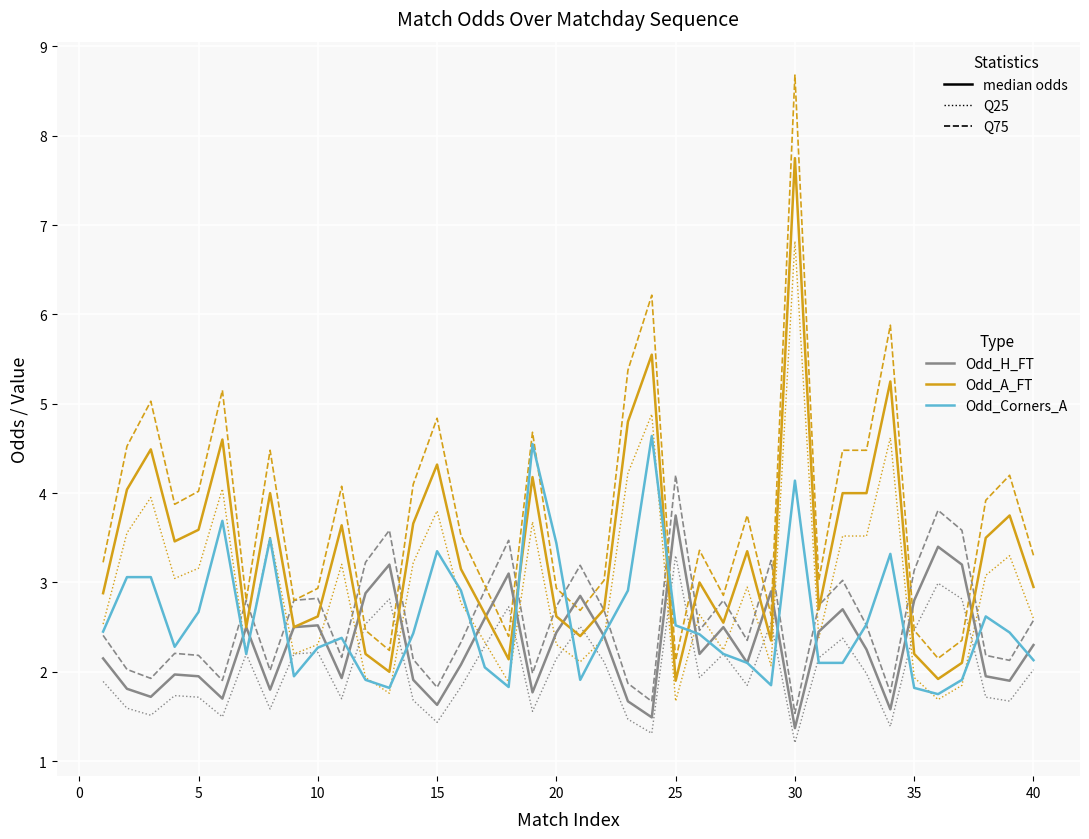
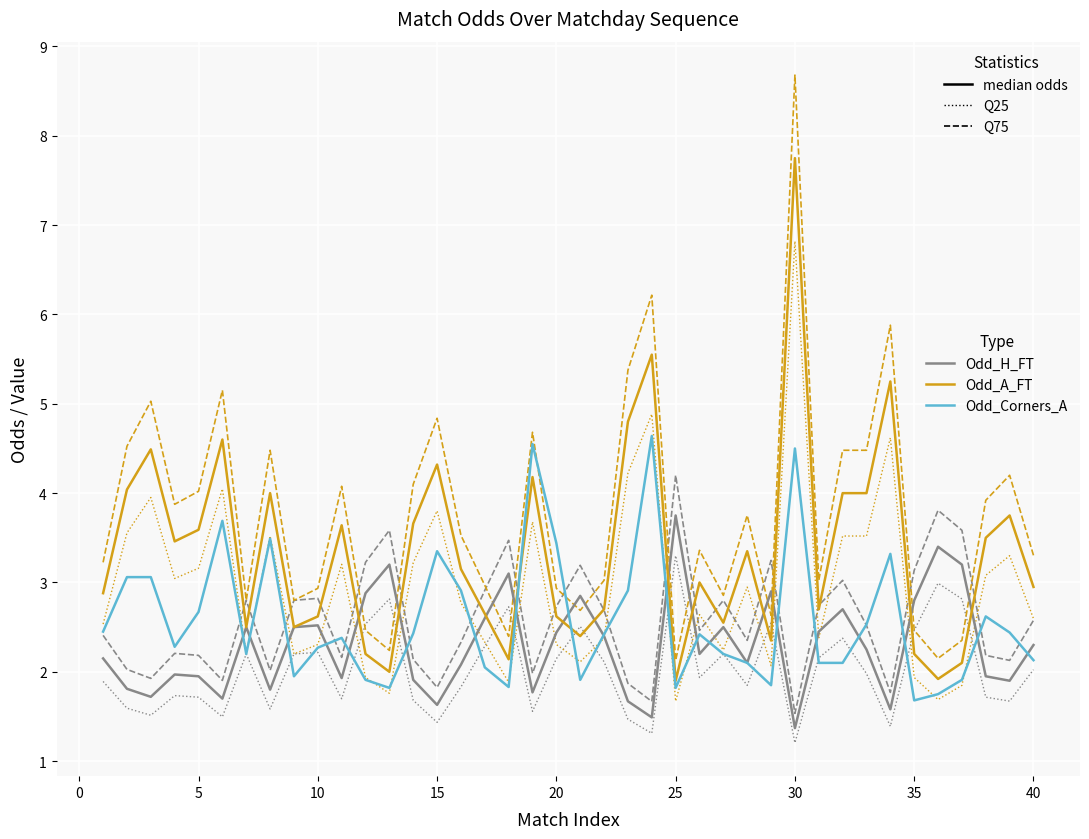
Odd_Corners_A, 25: 2.5 -> 1.8
Odd_Corners_A, 30: 4.1 -> 4.5
Odd_Corners_A, 35: 1.8 -> 1.7
